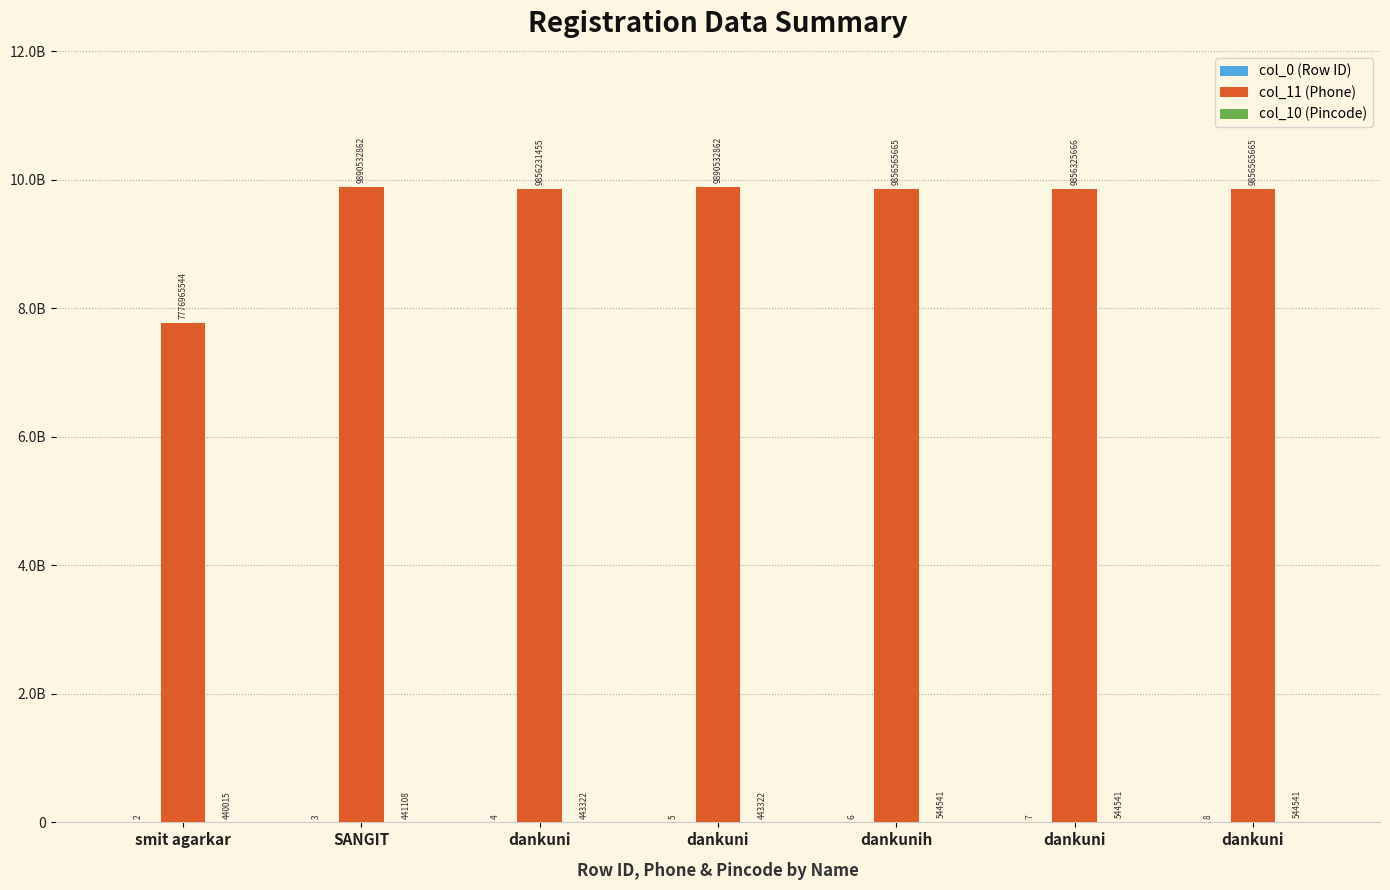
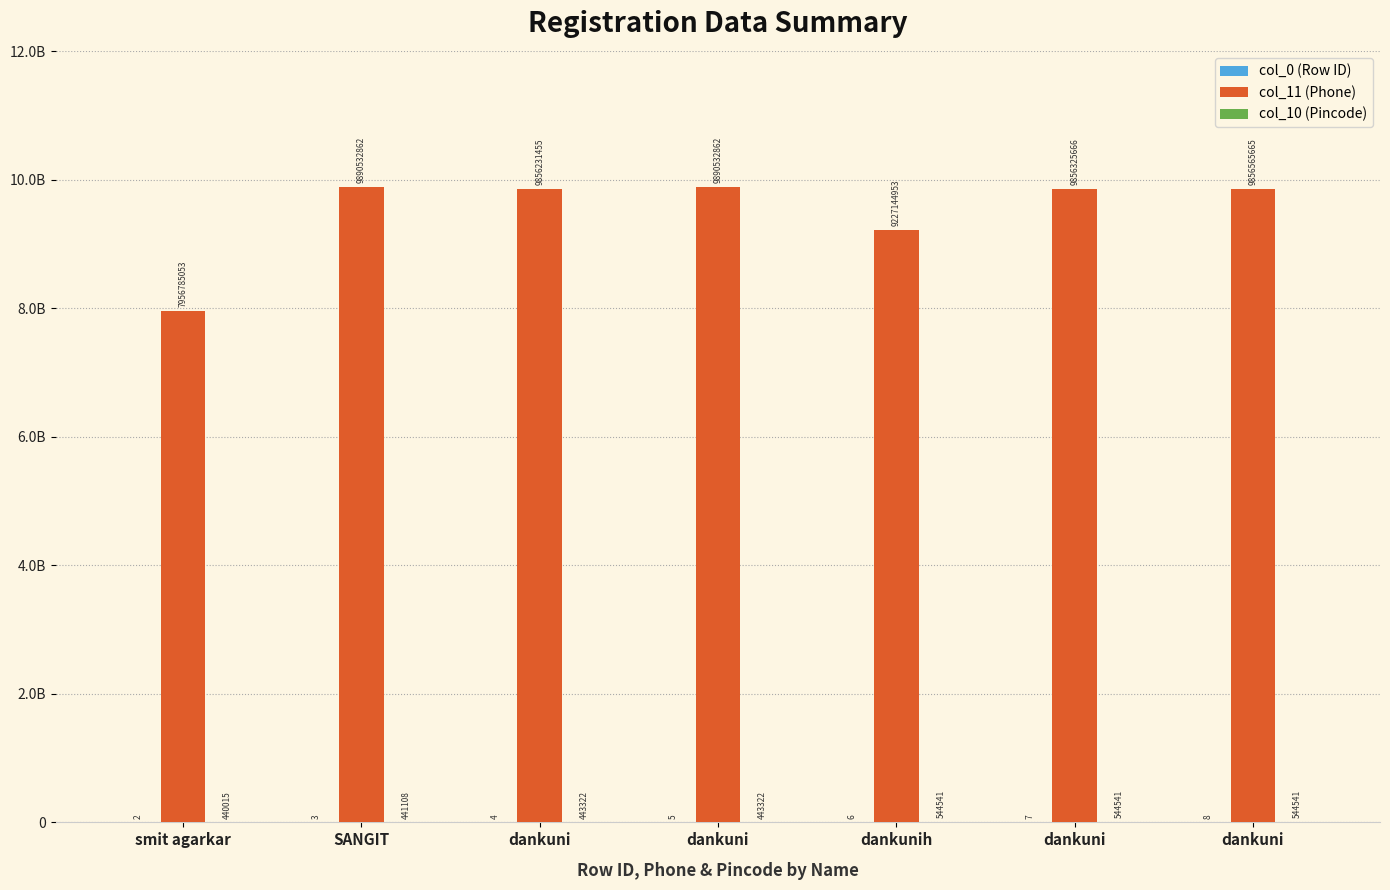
col_11 (Phone), smit agarkar: 7776965544 -> 7956785053
col_11 (Phone), dankunih: 9856565665 -> 9227144953
